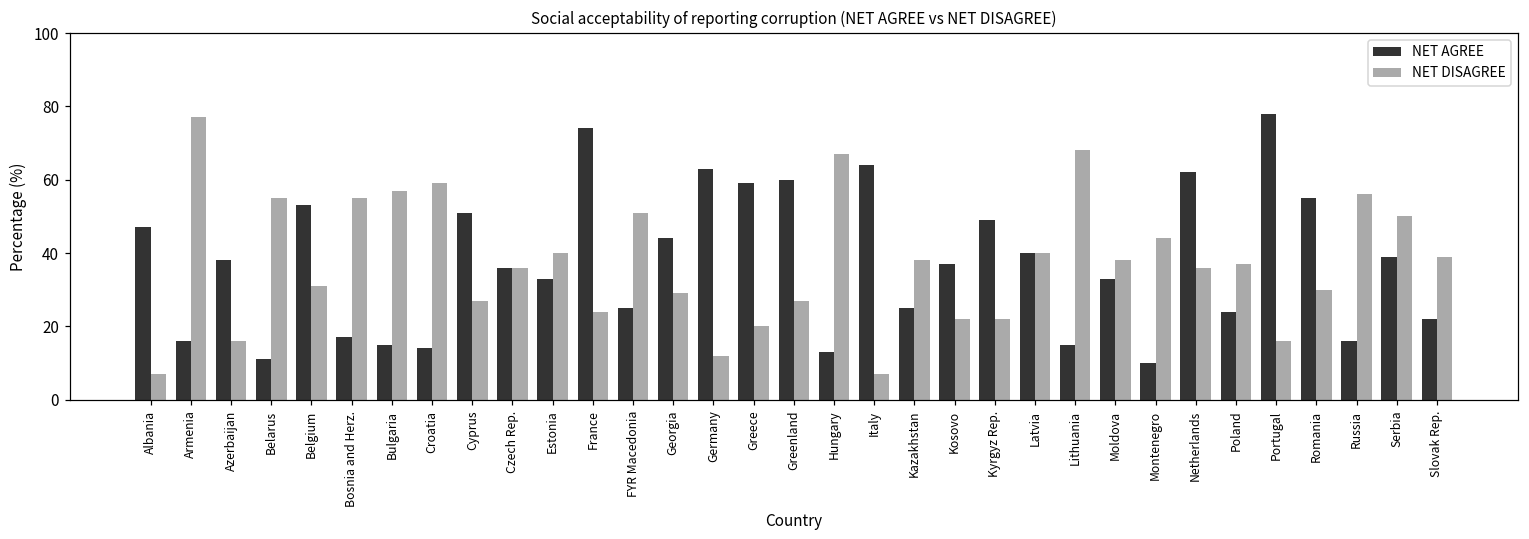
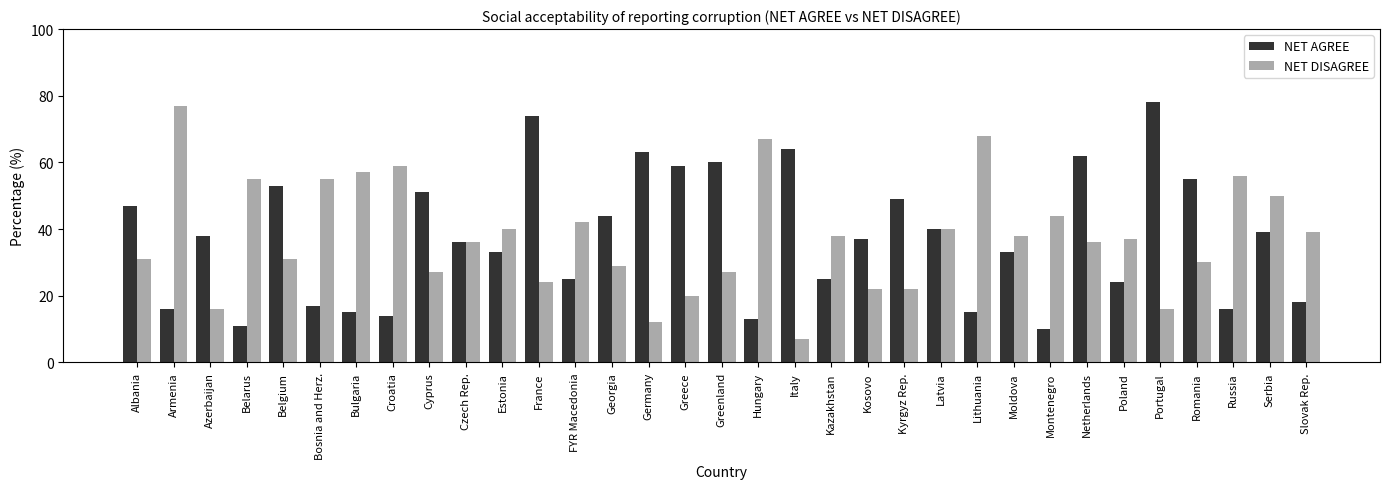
NET DISAGREE, Albania: 7 -> 31
NET DISAGREE, FYR Macedonia: 51 -> 42
NET AGREE, Slovak Rep.: 22 -> 18
